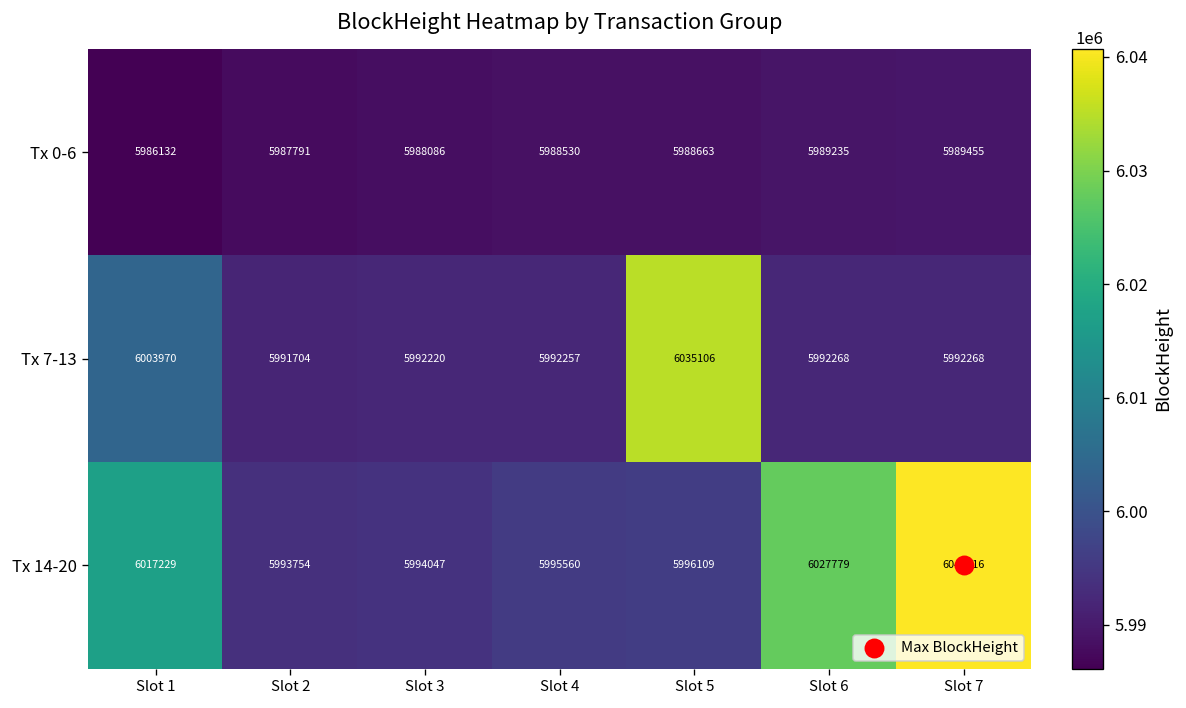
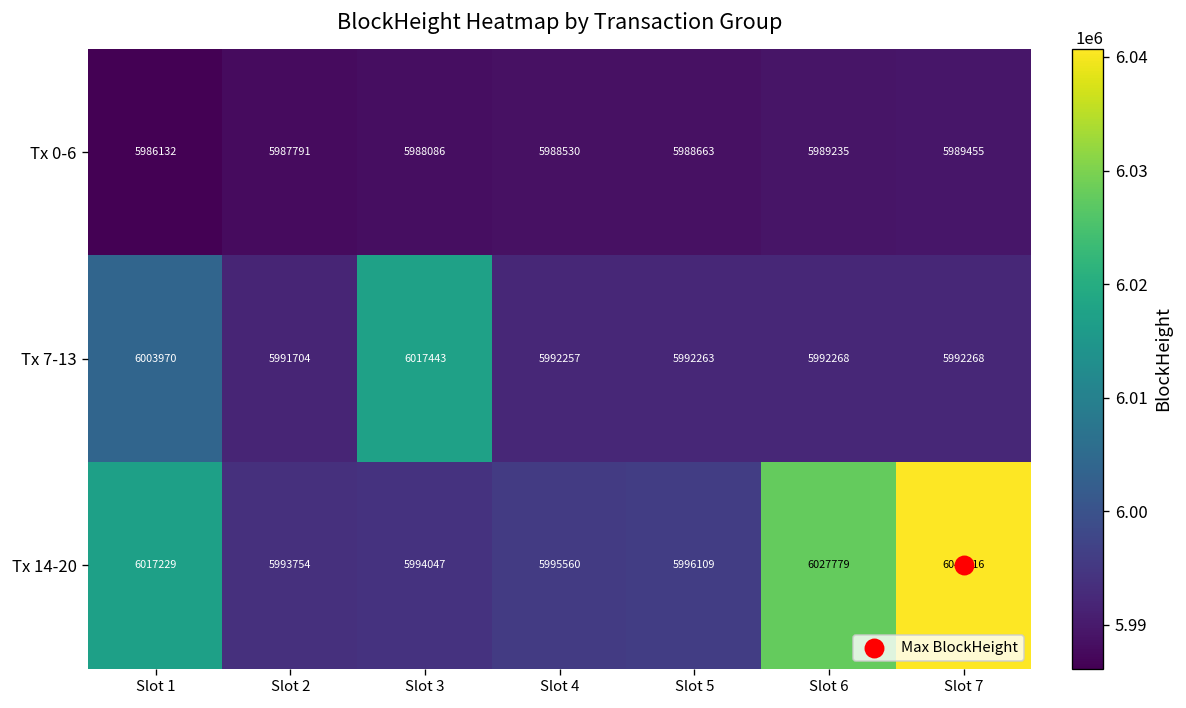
Tx 7-13, Slot 3: 5992220 -> 6017443
Tx 7-13, Slot 5: 6035106 -> 5992263
